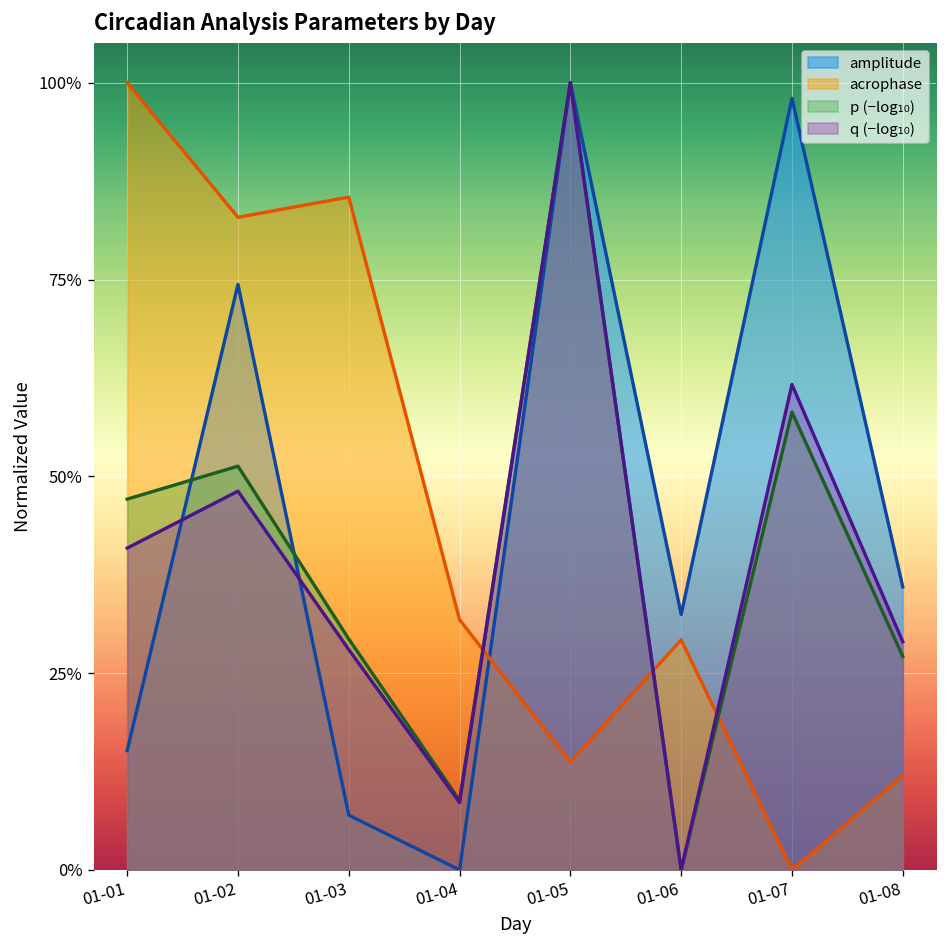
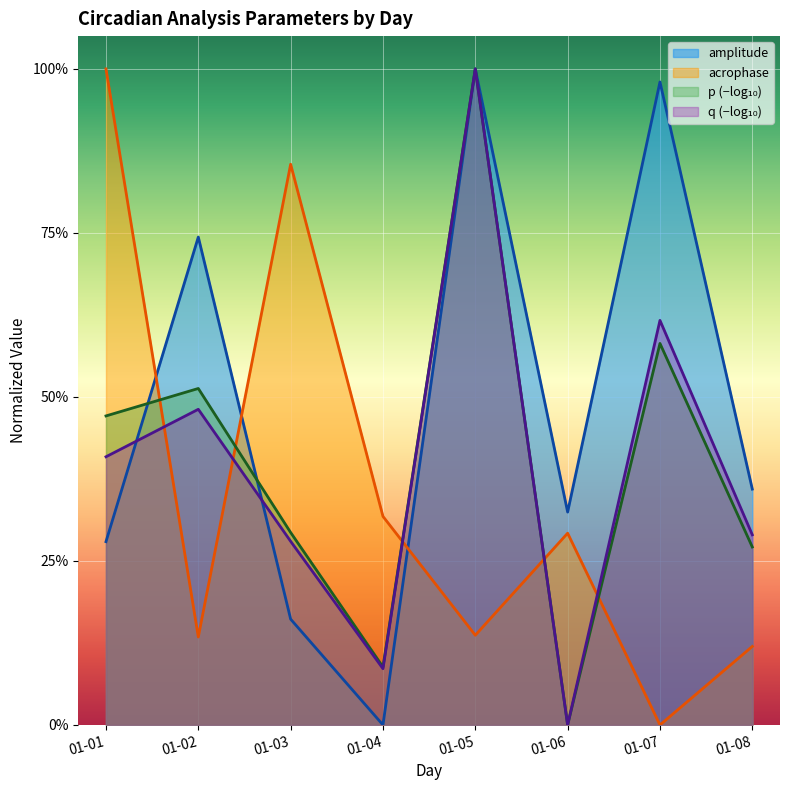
amplitude, 01-01: 15% -> 28%
acrophase, 01-02: 83% -> 13%
amplitude, 01-03: 7% -> 16%
